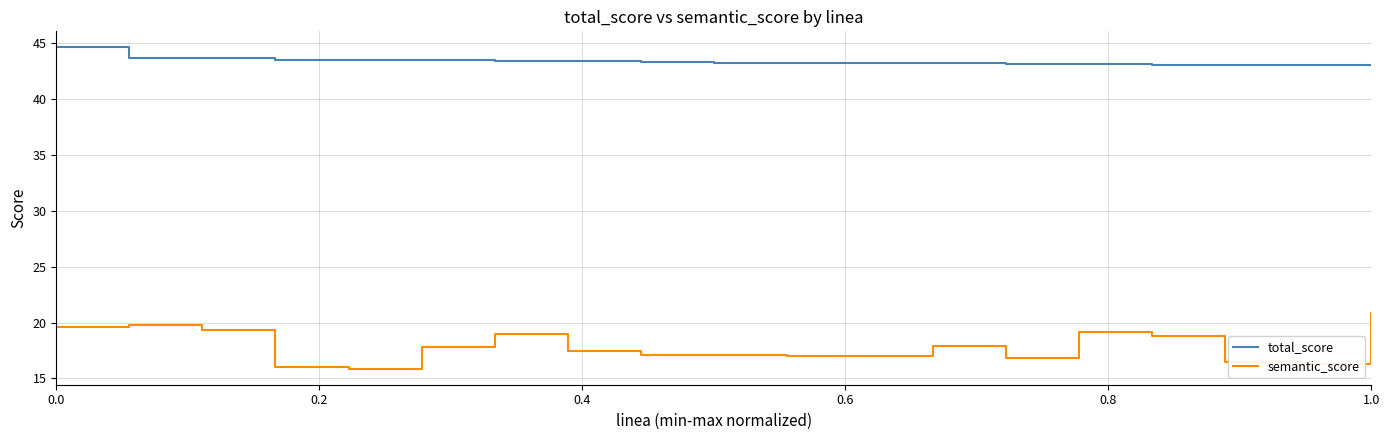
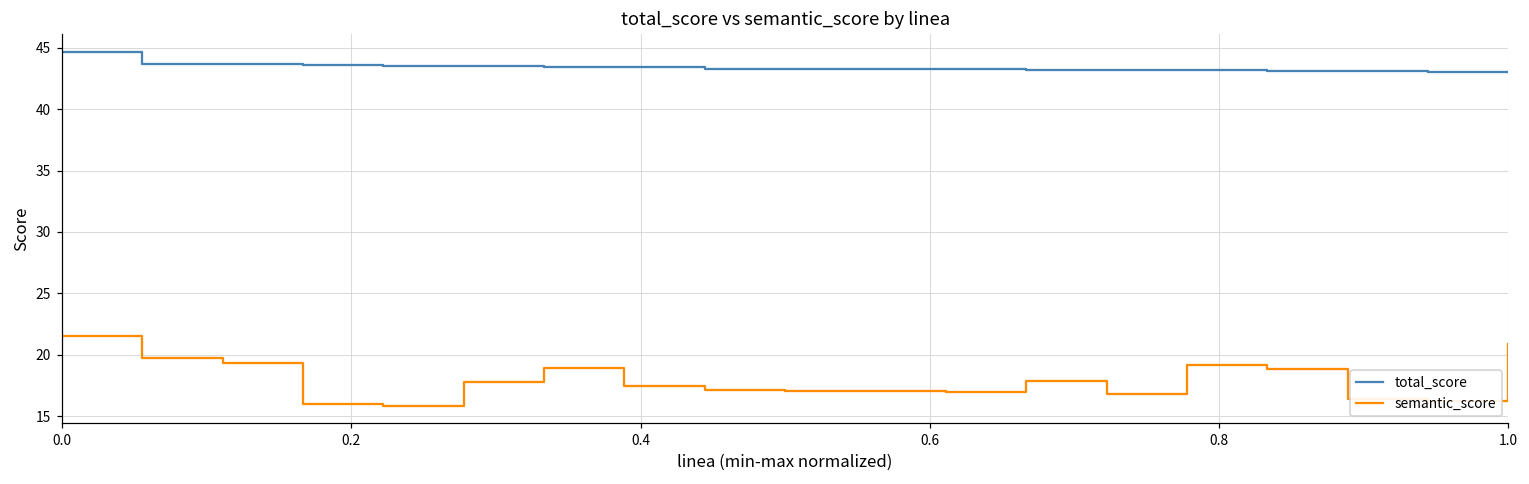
semantic_score, 0.0: 19.6 -> 21.6
